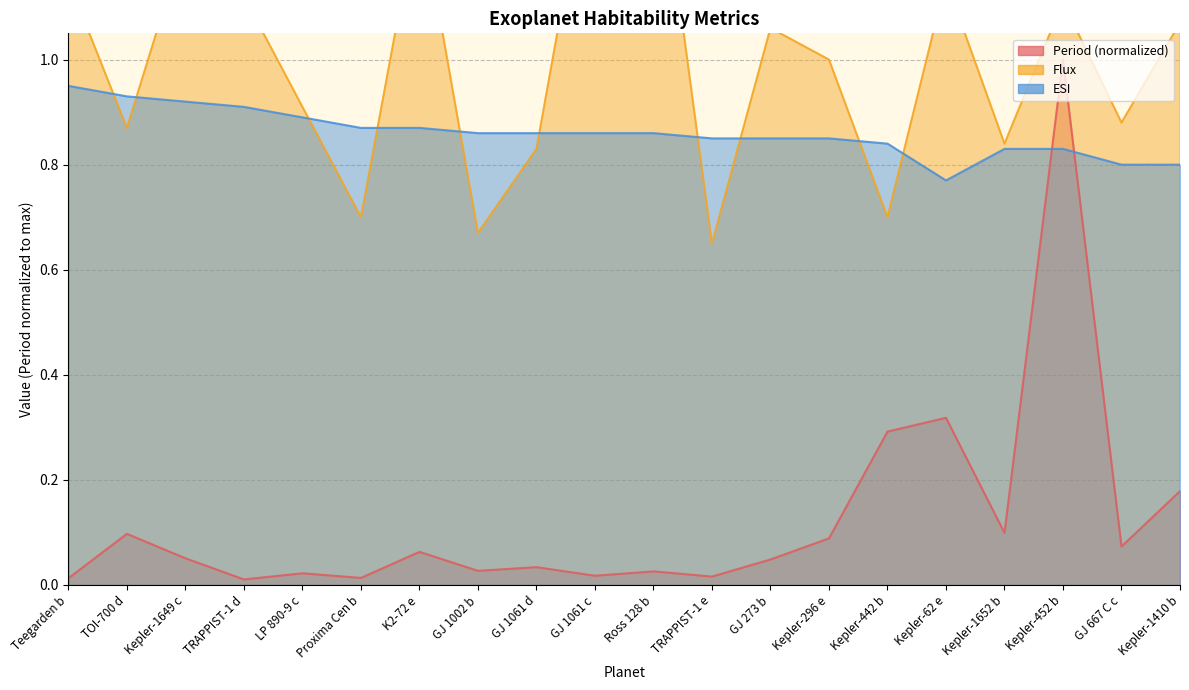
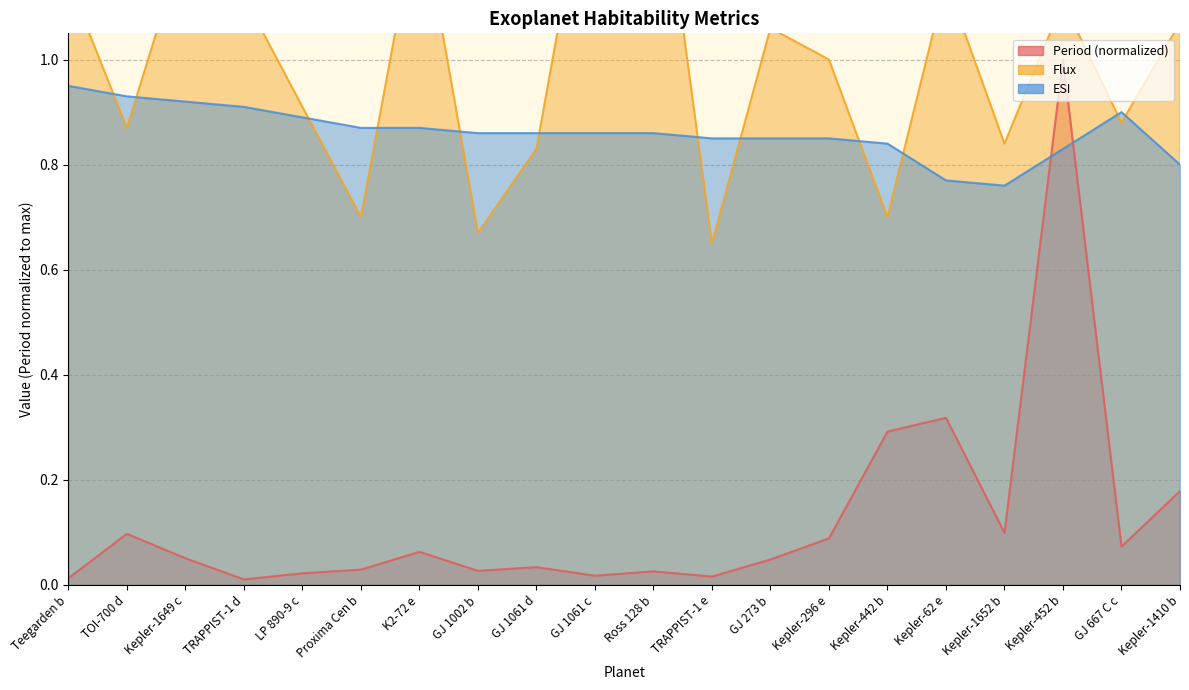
Period (normalized), Proxima Cen b: 0.01 -> 0.03
ESI, Kepler-1652 b: 0.83 -> 0.76
ESI, GJ 667 C c: 0.8 -> 0.9
